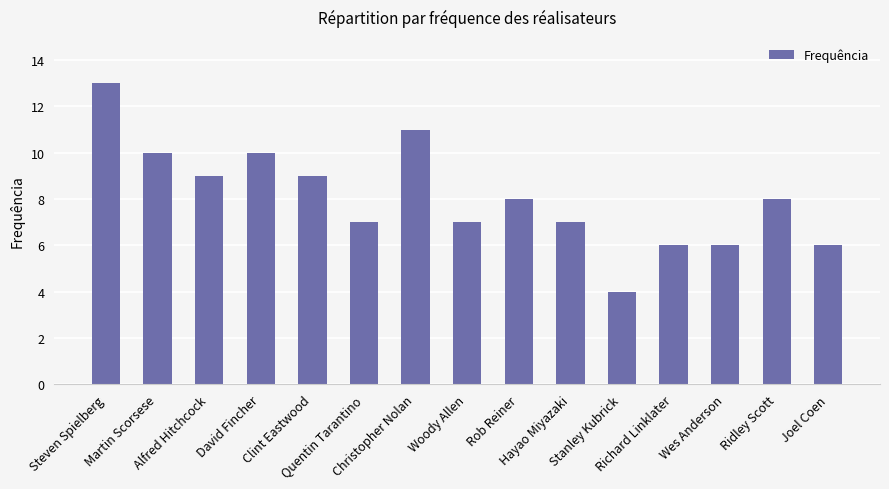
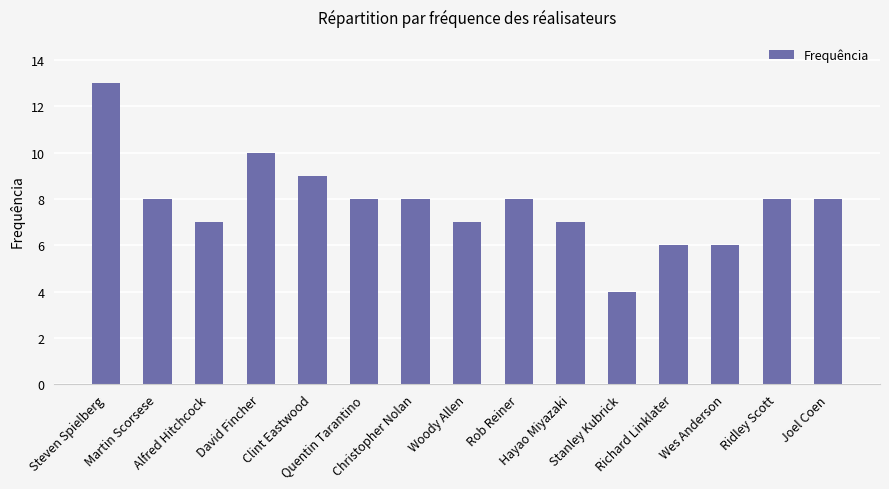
Martin Scorsese: 10 -> 8
Alfred Hitchcock: 9 -> 7
Quentin Tarantino: 7 -> 8
Christopher Nolan: 11 -> 8
Joel Coen: 6 -> 8
